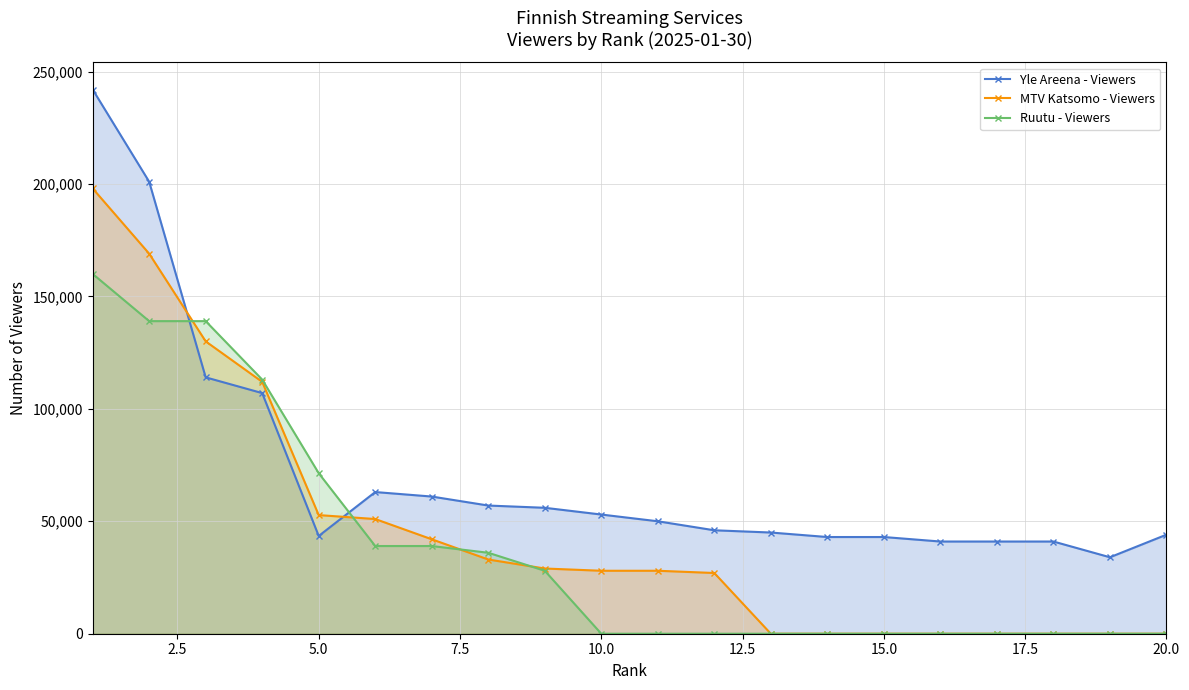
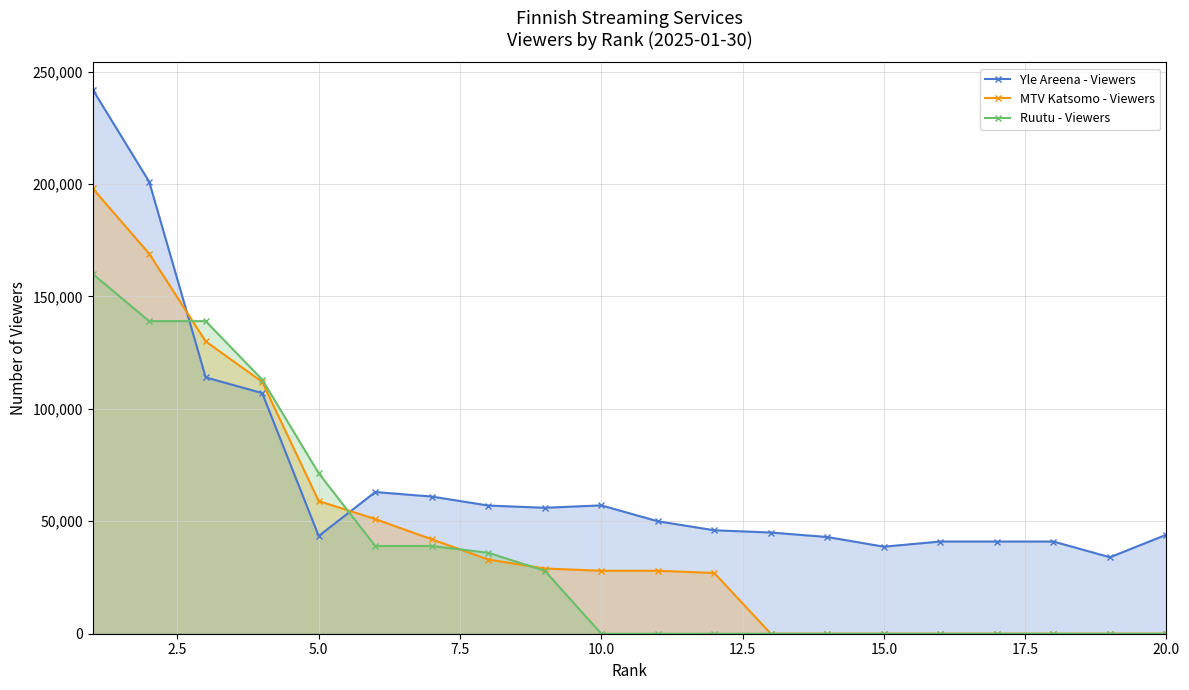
MTV Katsomo - Viewers, 5.0: 53,000 -> 59,000
Yle Areena - Viewers, 10.0: 53,000 -> 57,000
Yle Areena - Viewers, 15.0: 43,000 -> 39,000
